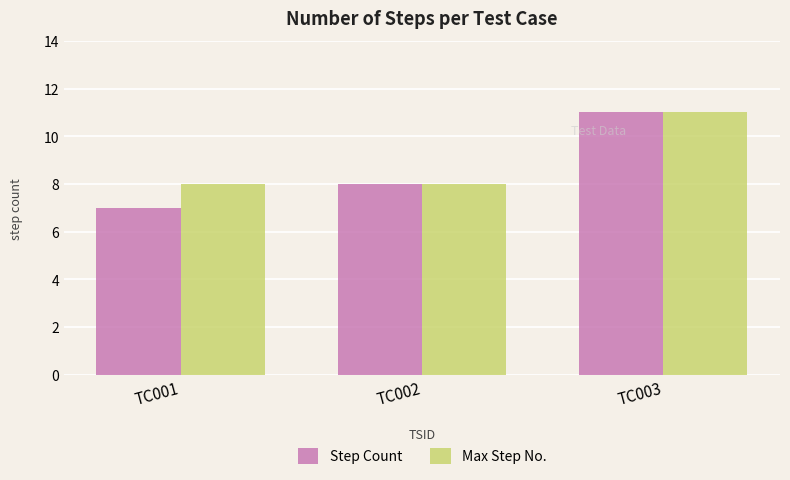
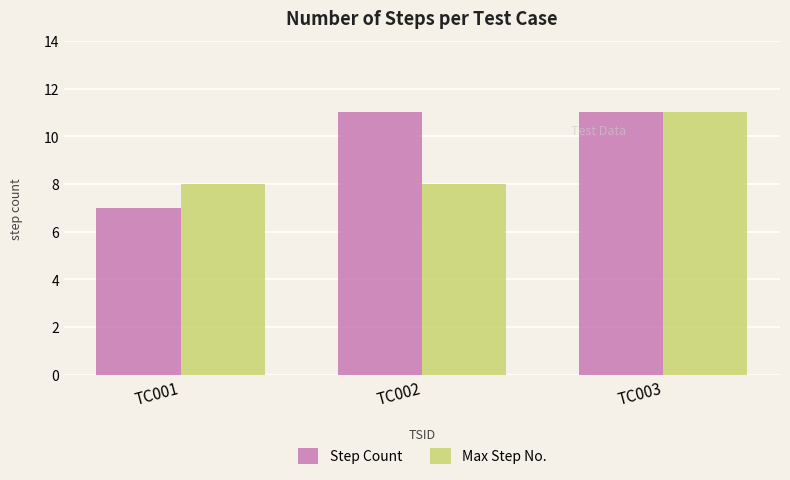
Step Count, TC002: 8 -> 11
